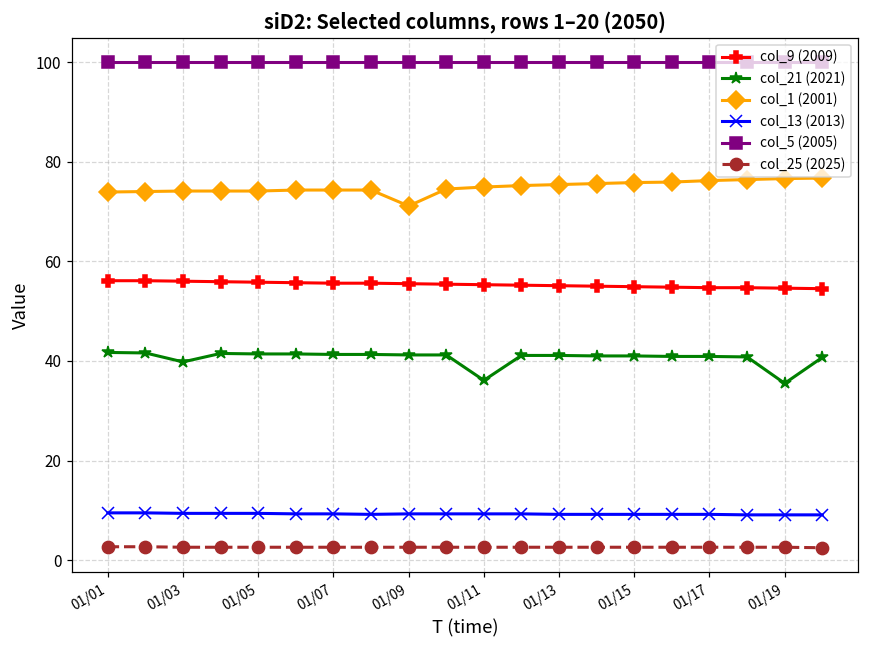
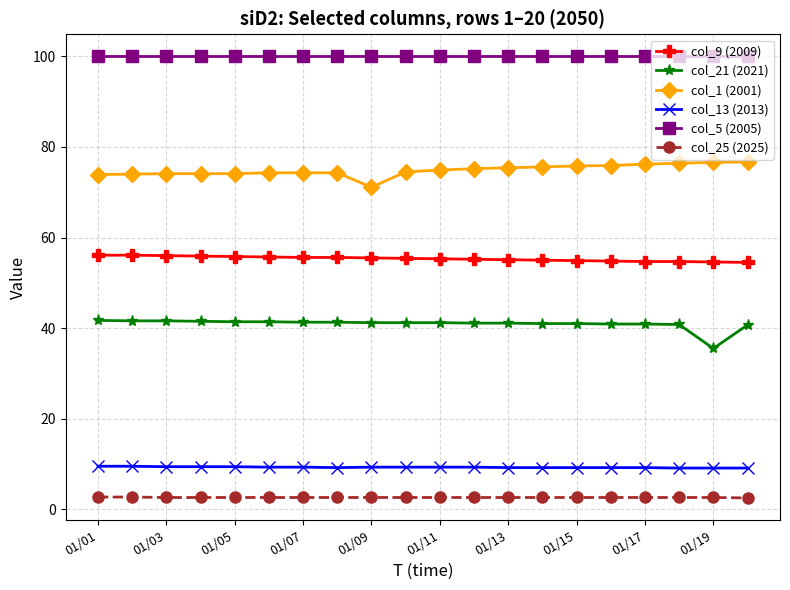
col_21 (2021), 01/03: 40 -> 42
col_21 (2021), 01/11: 36 -> 41
